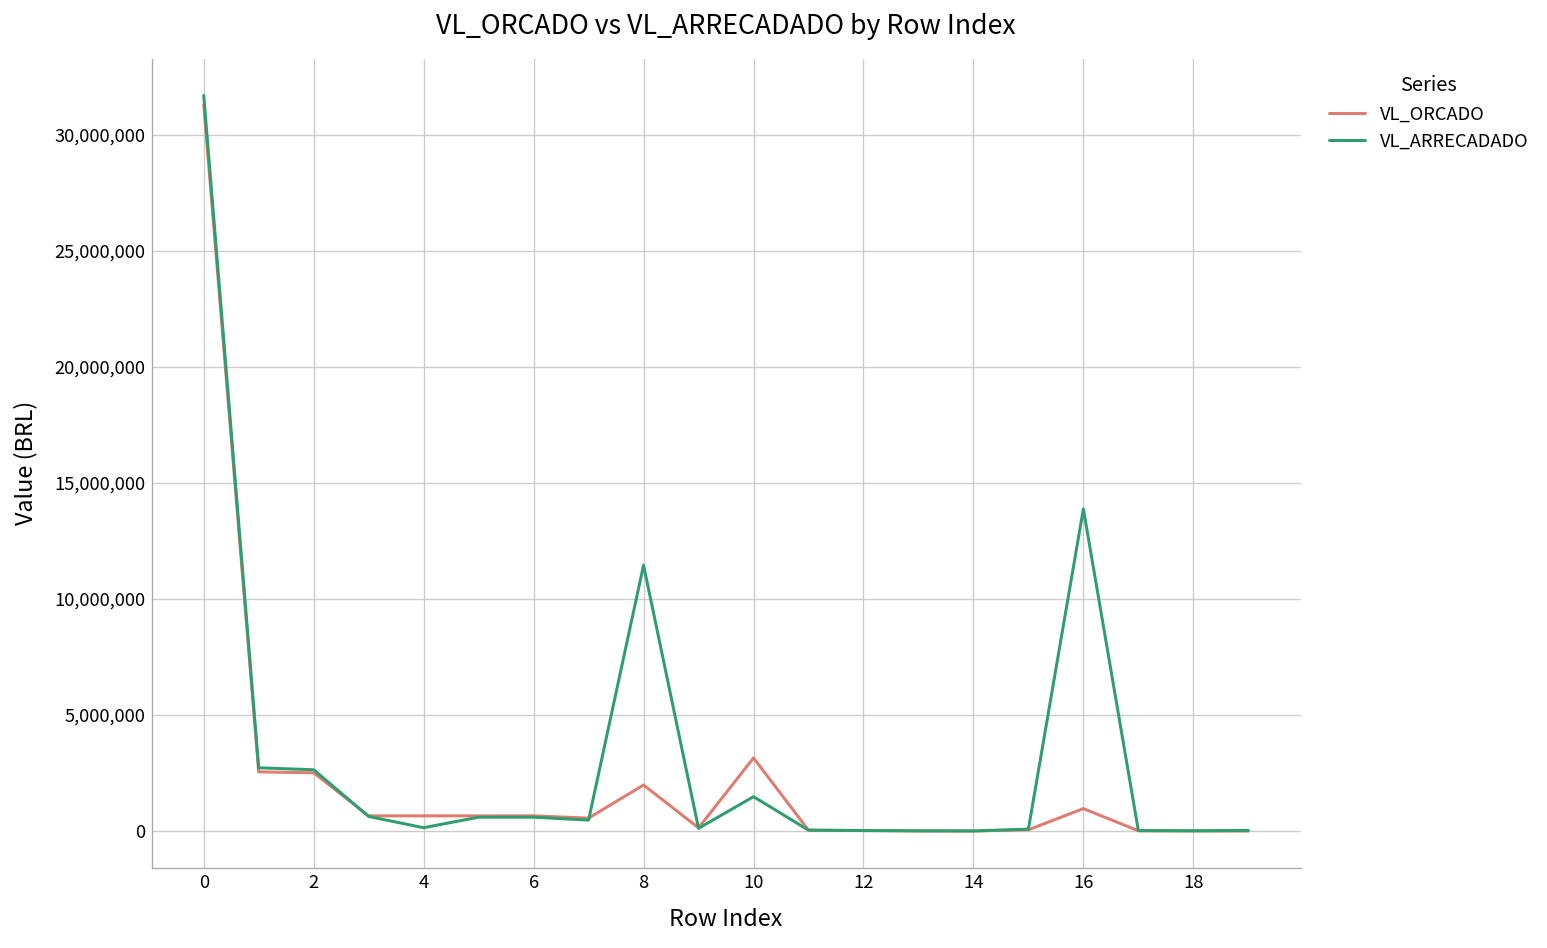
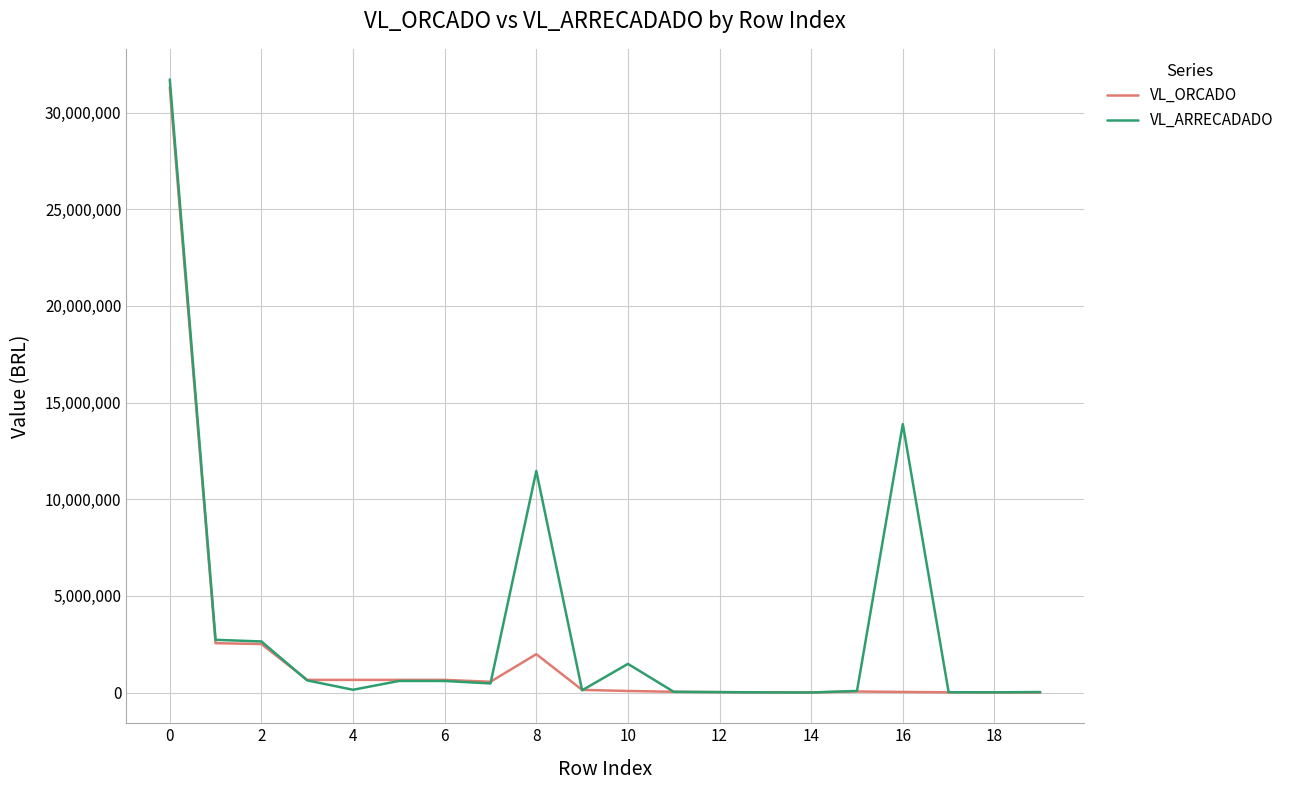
VL_ORCADO, 10: 3,200,000 -> 100,000
VL_ORCADO, 16: 1,000,000 -> 0
